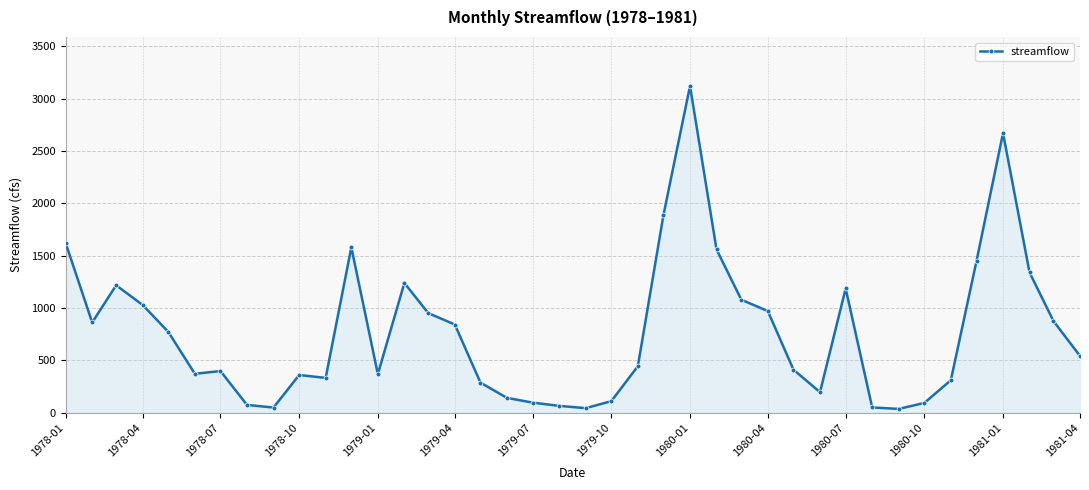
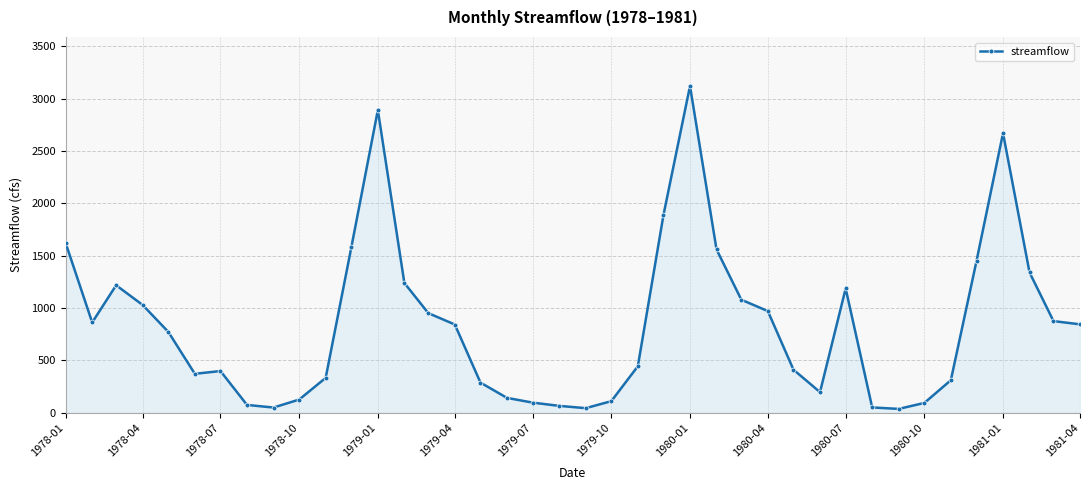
1978-10: 360 -> 130
1979-01: 370 -> 2890
1981-04: 540 -> 850
